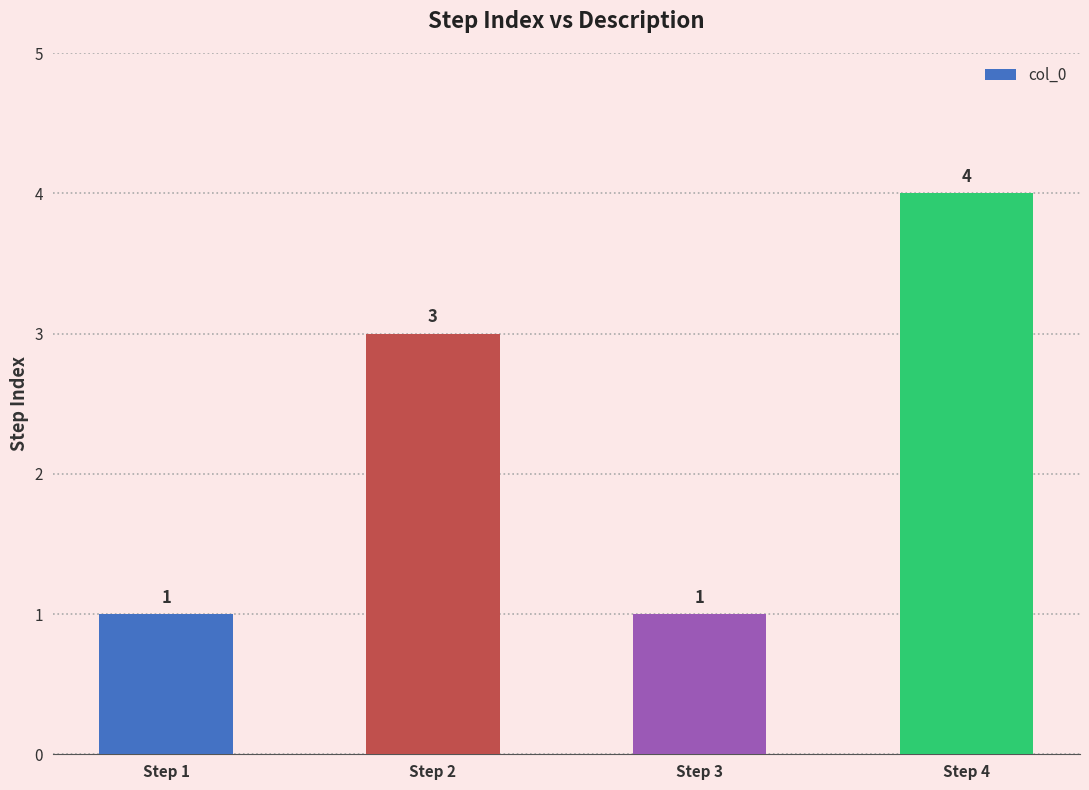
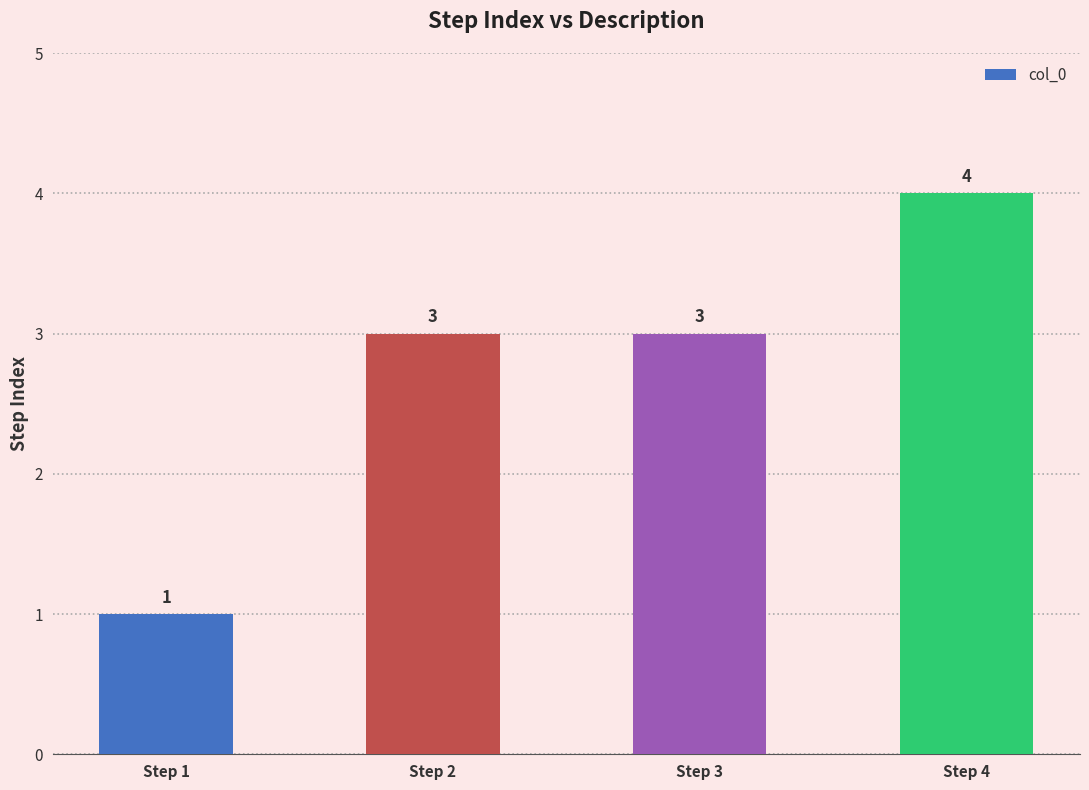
Step 3: 1 -> 3
